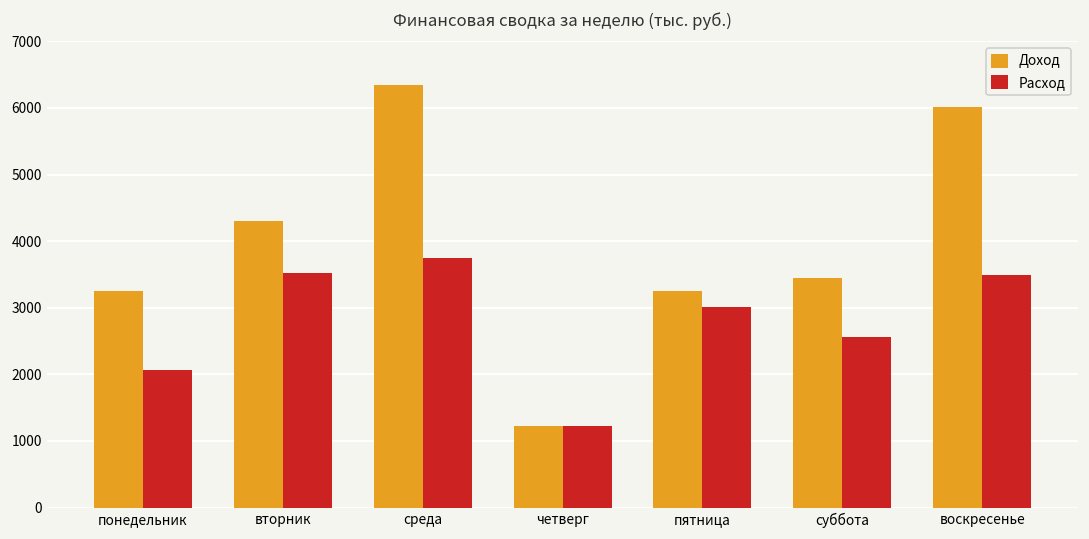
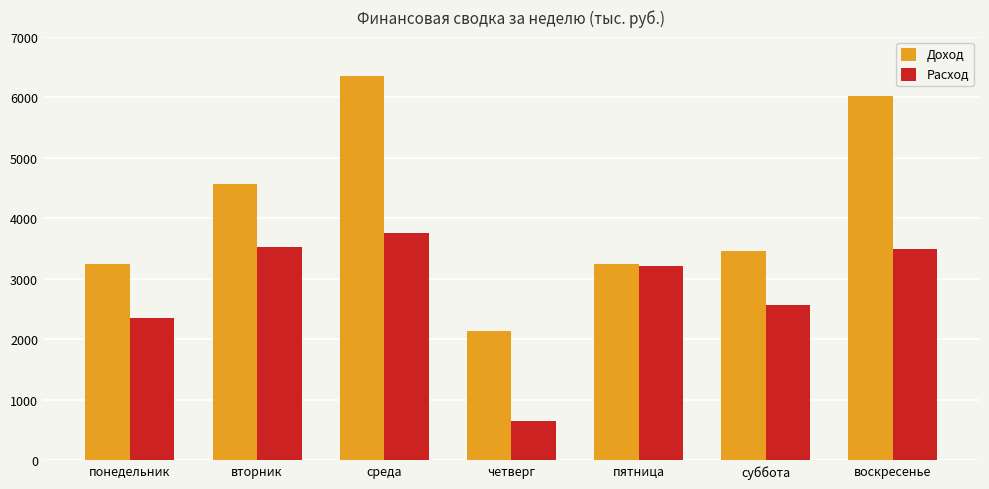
Расход, понедельник: 2100 -> 2300
Доход, вторник: 4300 -> 4600
Доход, четверг: 1200 -> 2100
Расход, четверг: 1200 -> 600
Расход, пятница: 3000 -> 3200
